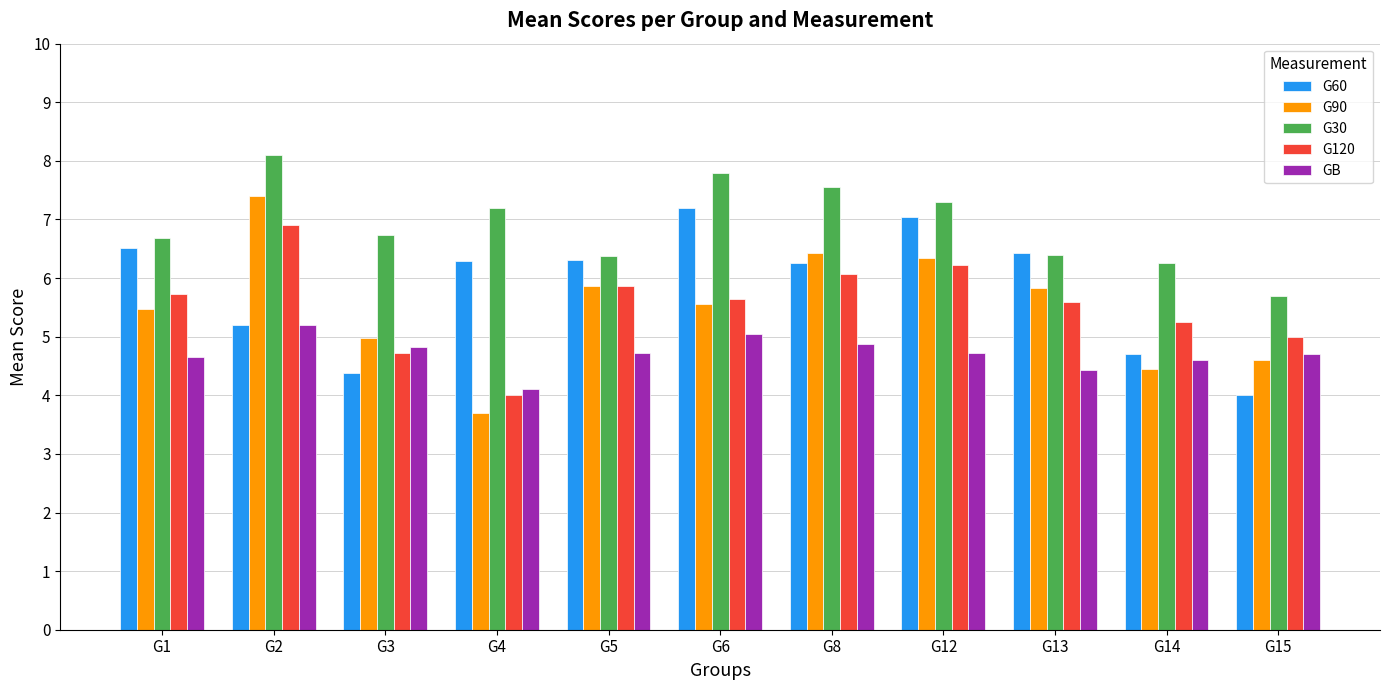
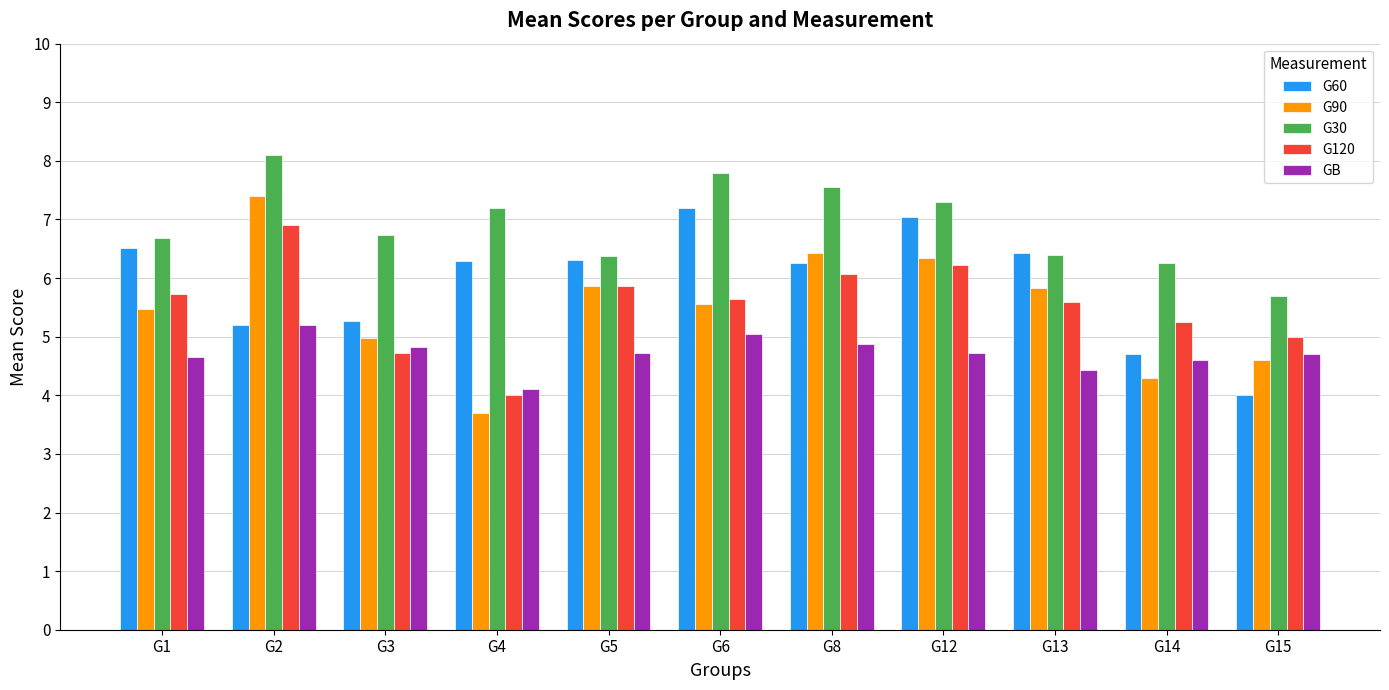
G60, G3: 4.4 -> 5.3
G90, G14: 4.5 -> 4.3
